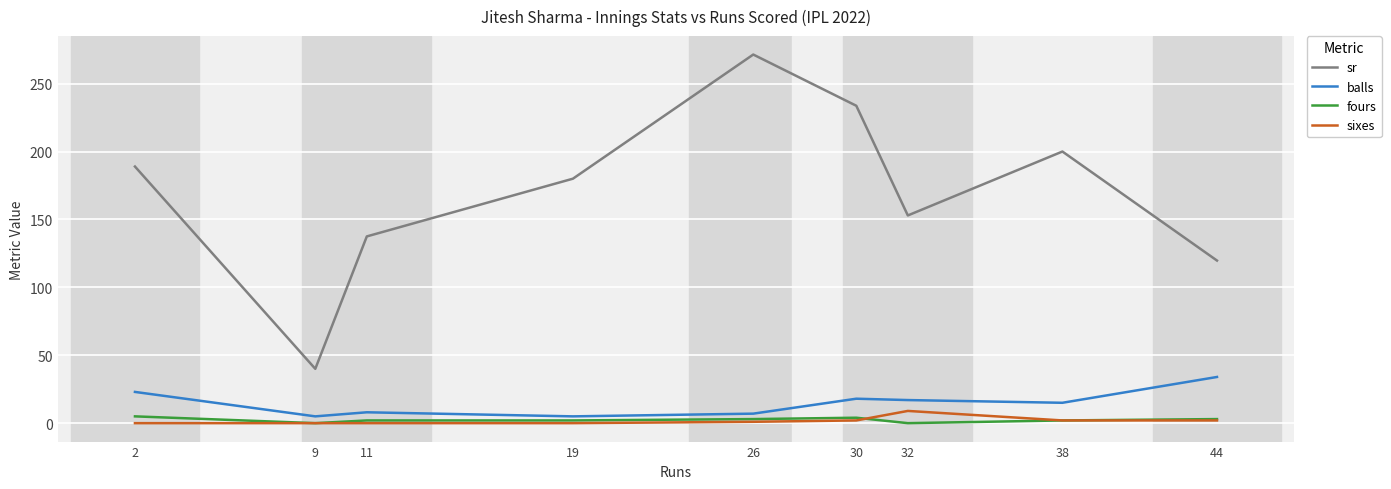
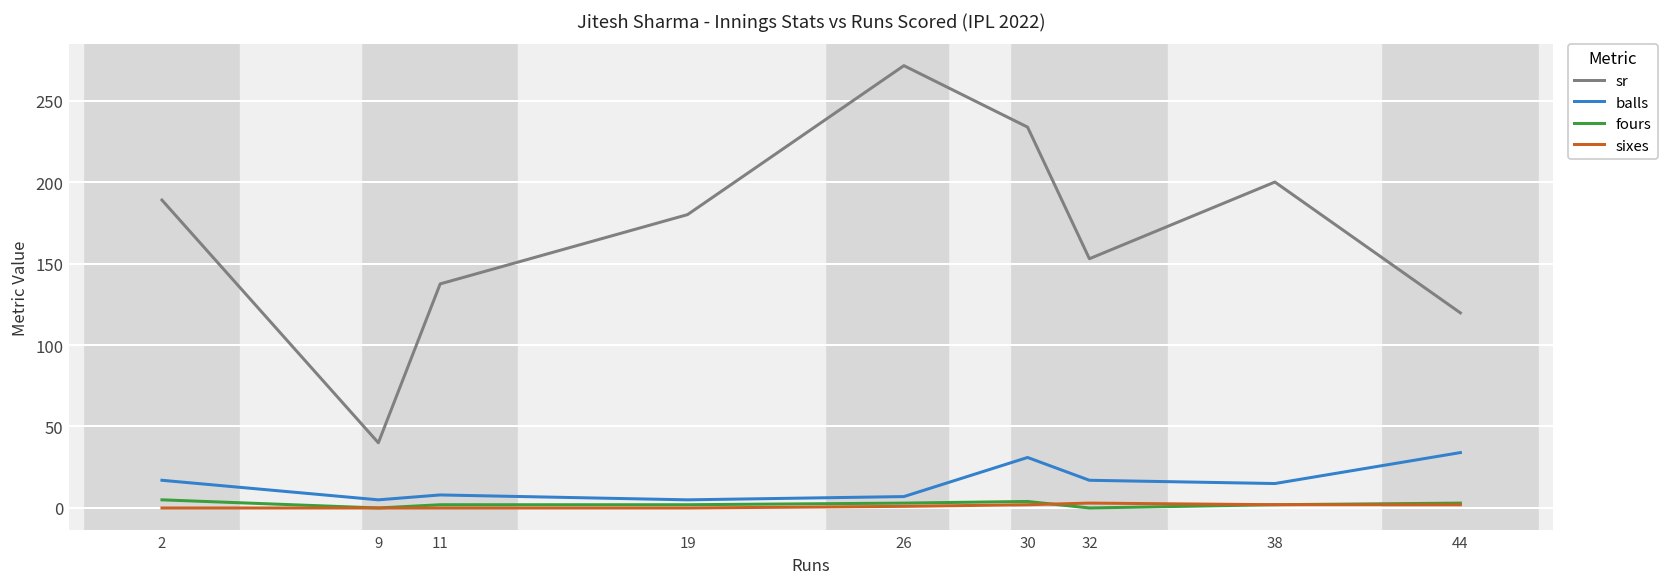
balls, 2: 23 -> 17
balls, 30: 18 -> 31
sixes, 32: 9 -> 3
